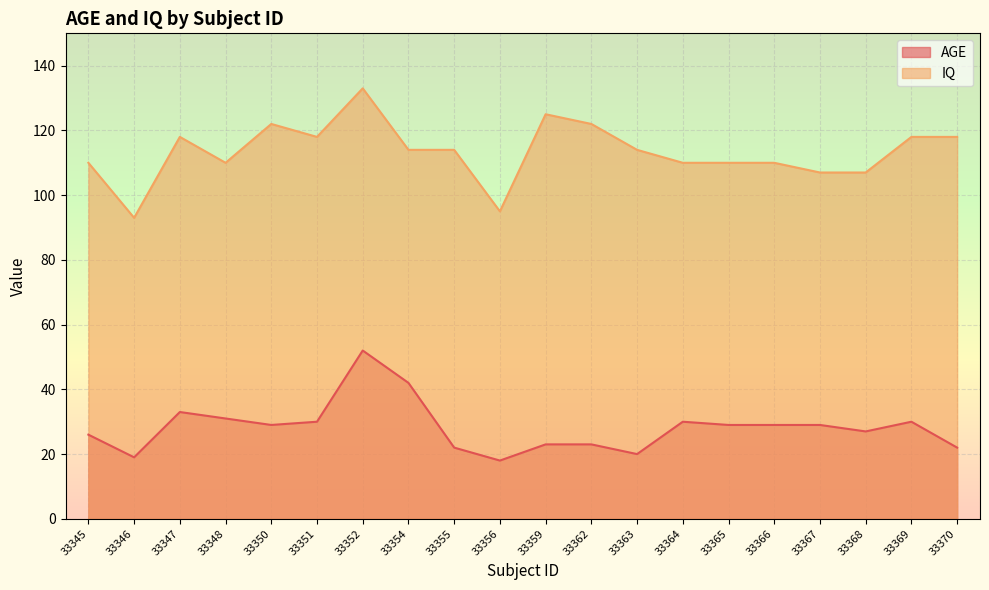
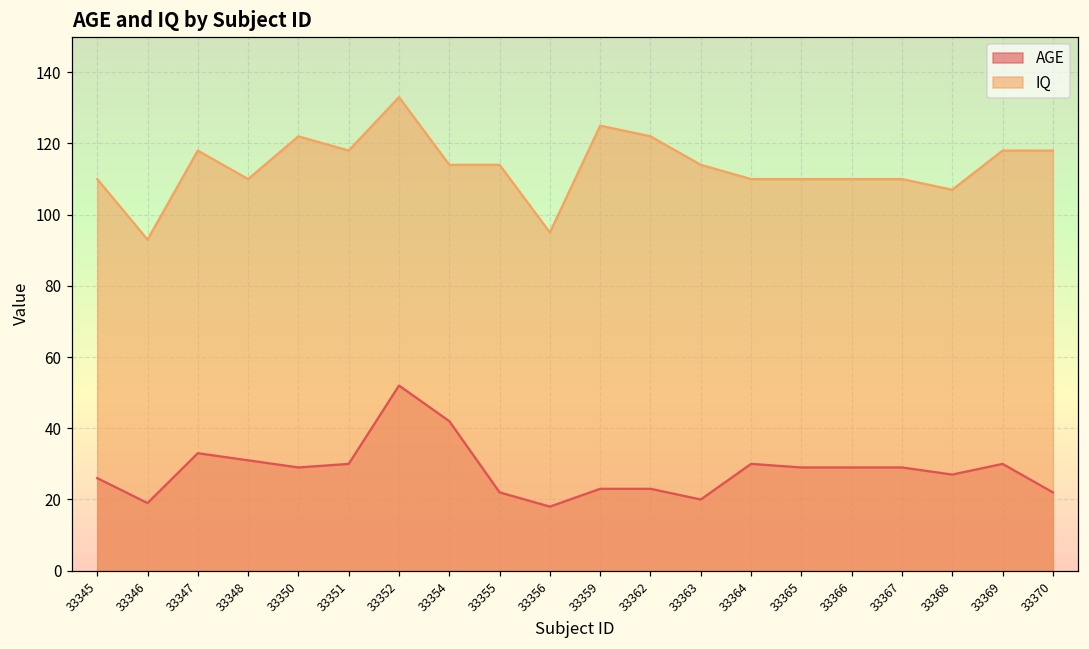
IQ, 33367: 107 -> 110
